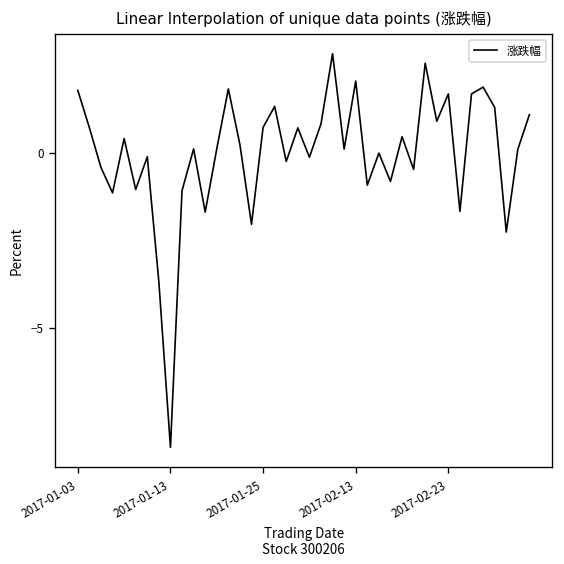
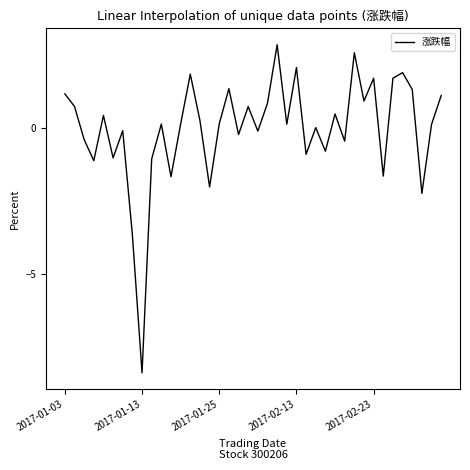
2017-01-03: 1.8 -> 1.2
2017-01-25: 0.7 -> 0.1
